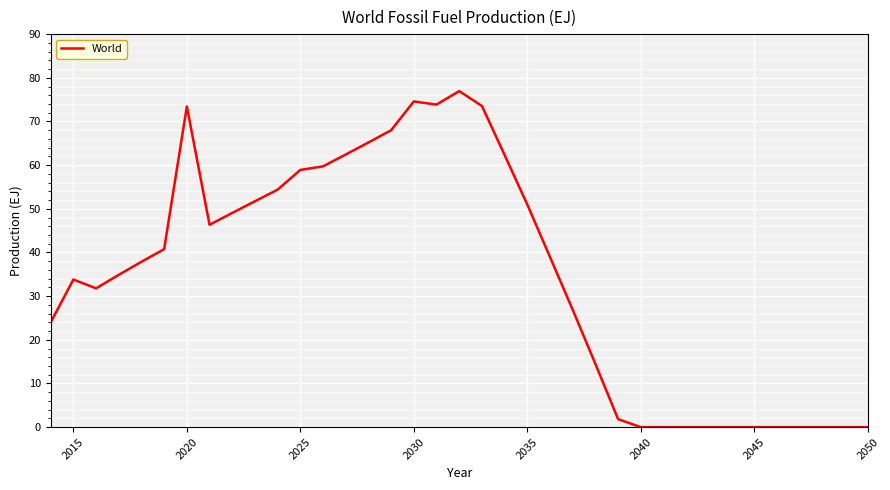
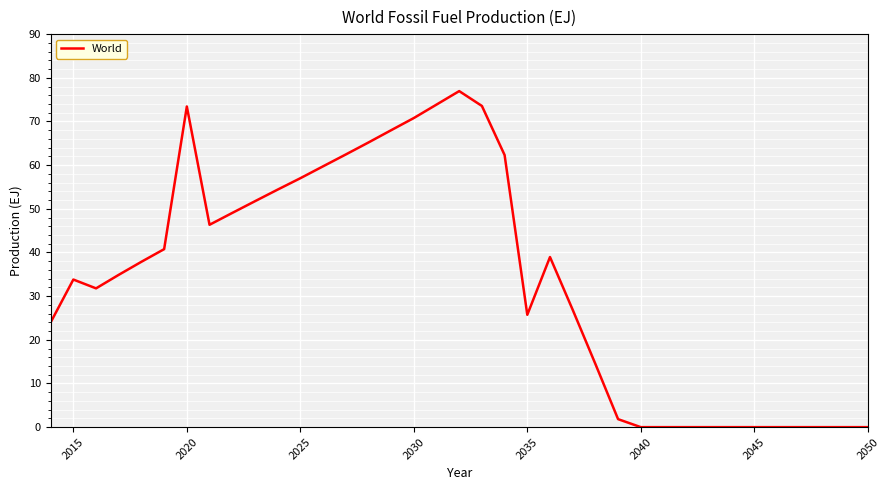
2025: 59 -> 57
2030: 75 -> 71
2035: 51 -> 26
